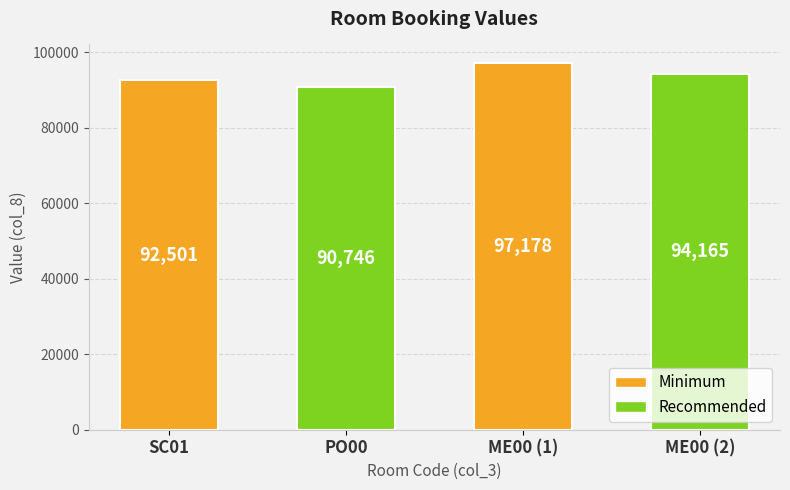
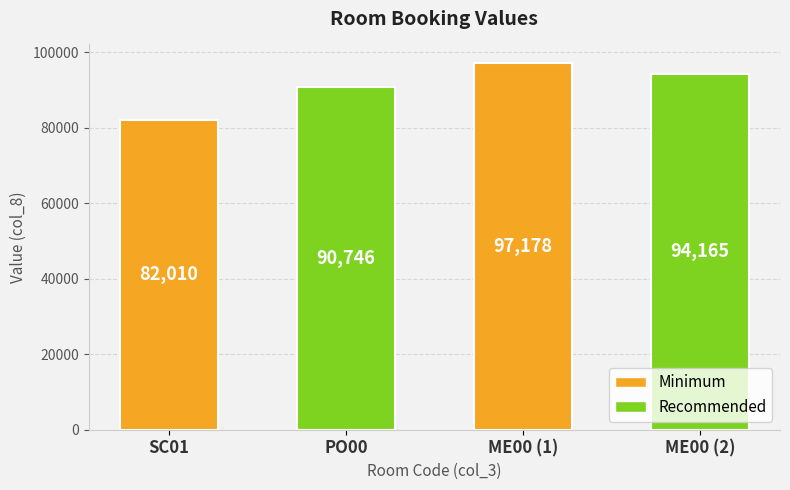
SC01: 92,501 -> 82,010
